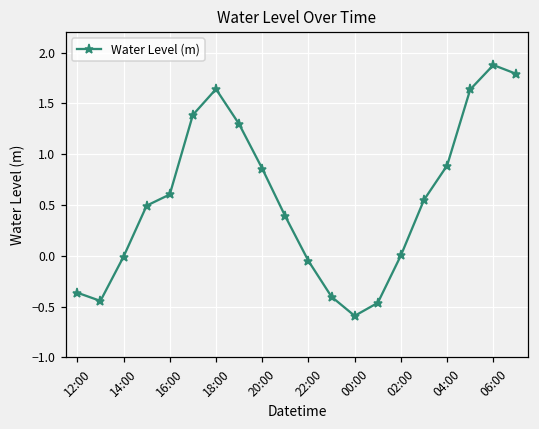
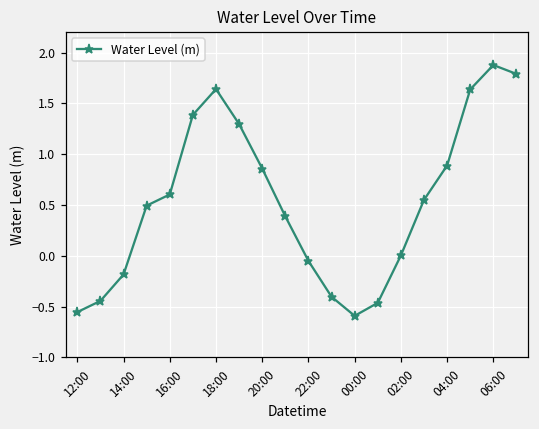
12:00: -0.4 -> -0.6
14:00: 0.0 -> -0.2
